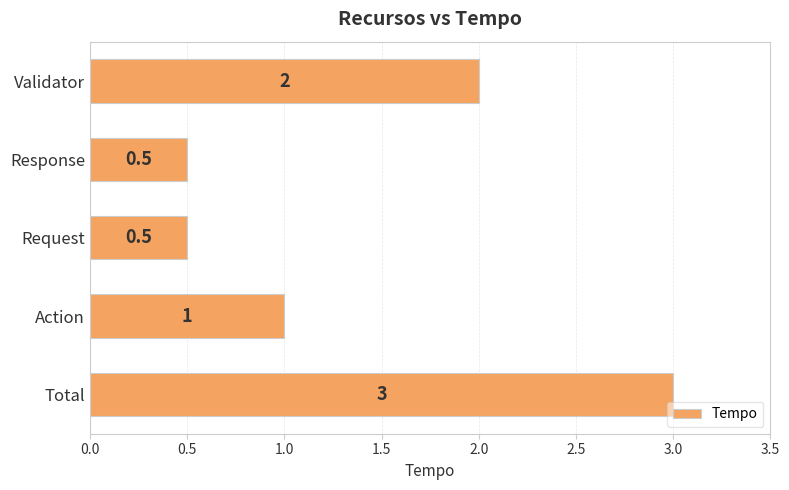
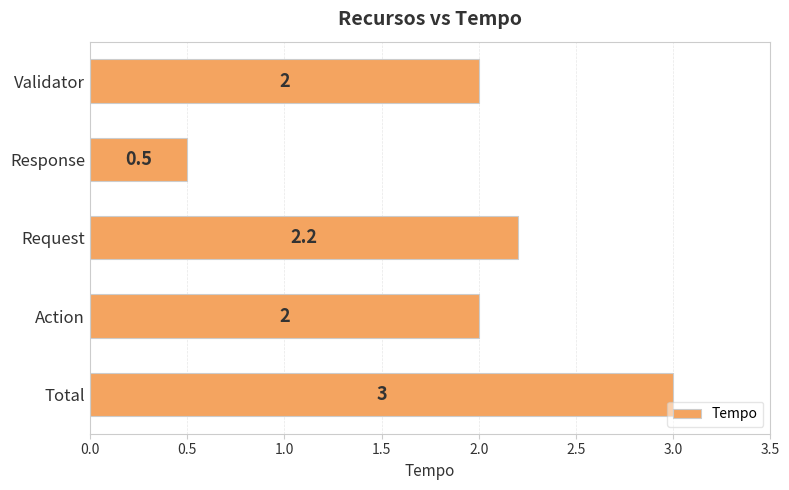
Request: 0.5 -> 2.2
Action: 1 -> 2
